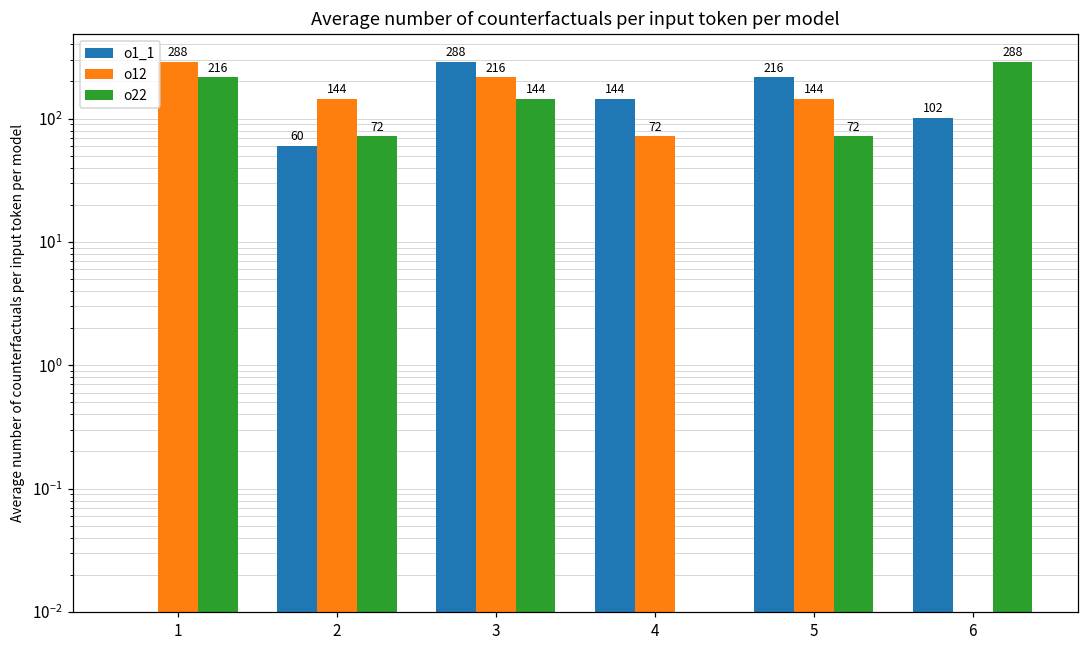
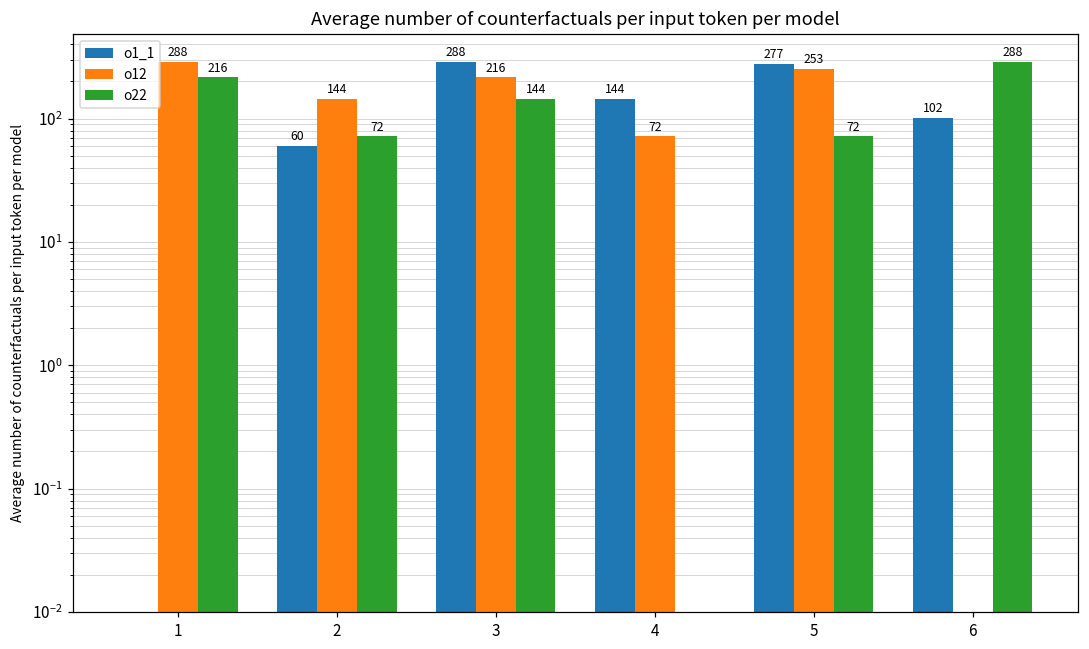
o1_1, 5: 216 -> 277
o12, 5: 144 -> 253
